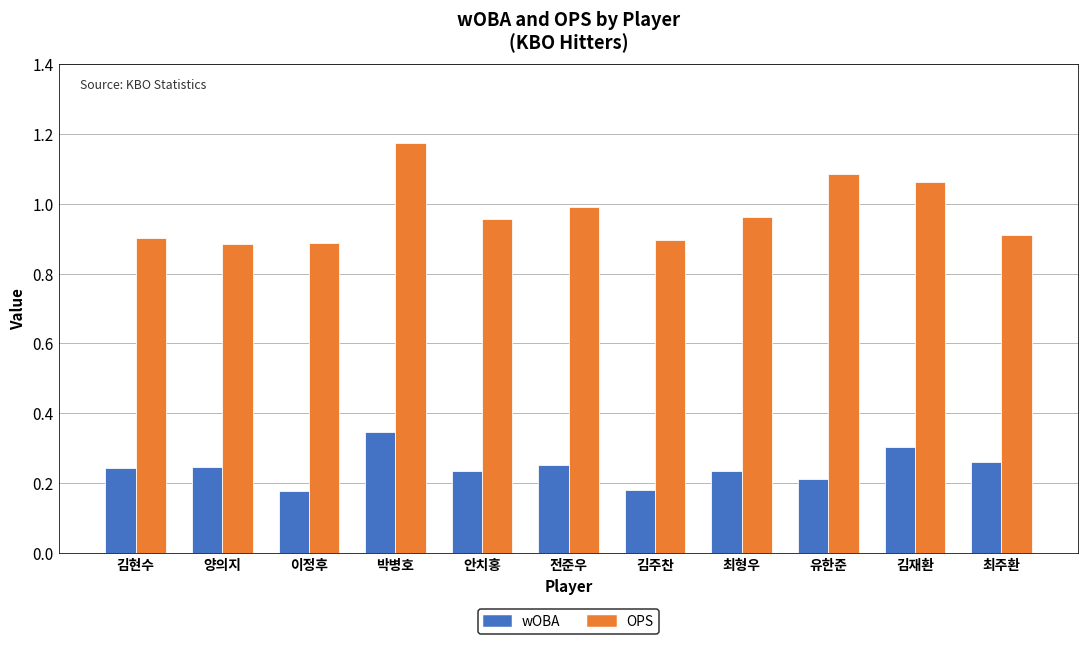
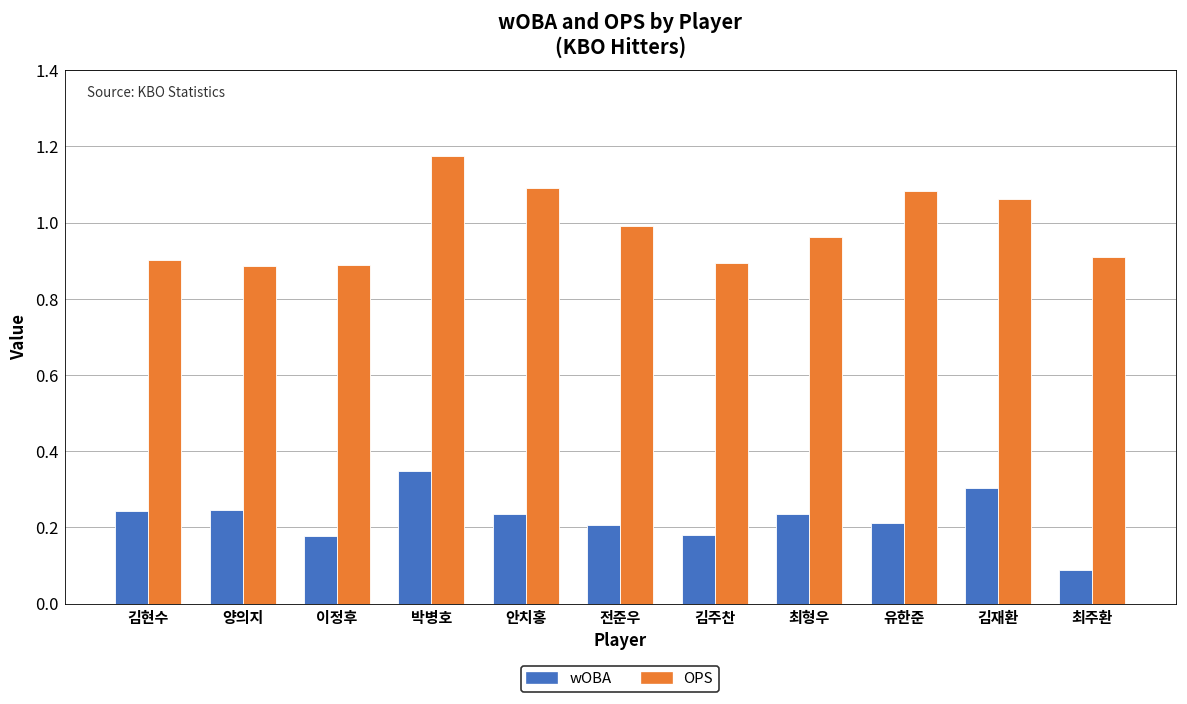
OPS, 안치홍: 0.96 -> 1.09
wOBA, 전준우: 0.25 -> 0.21
wOBA, 최주환: 0.26 -> 0.09
